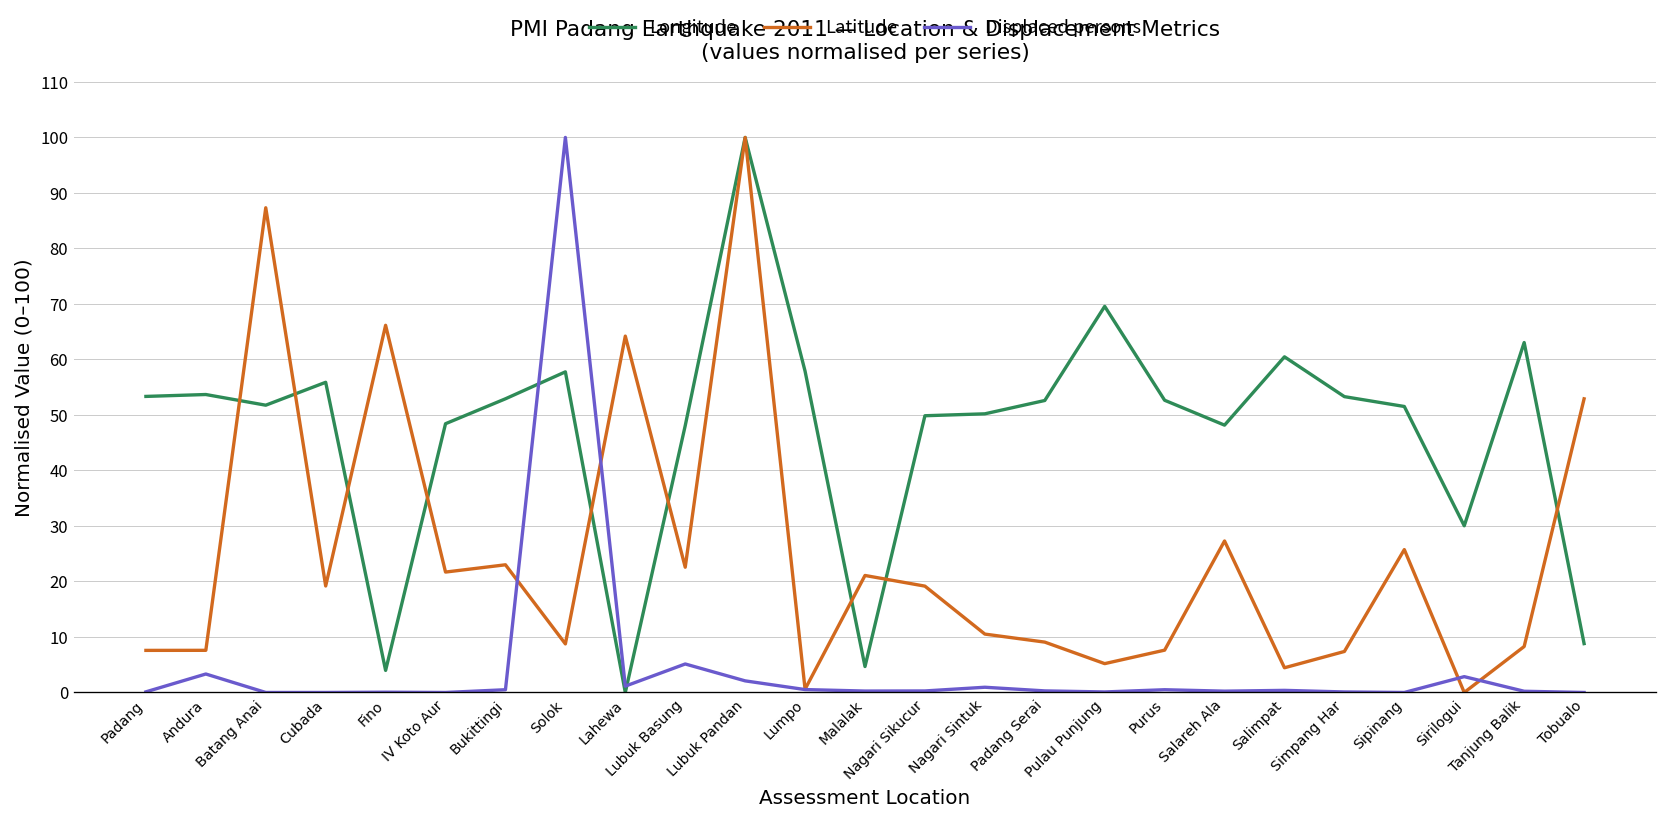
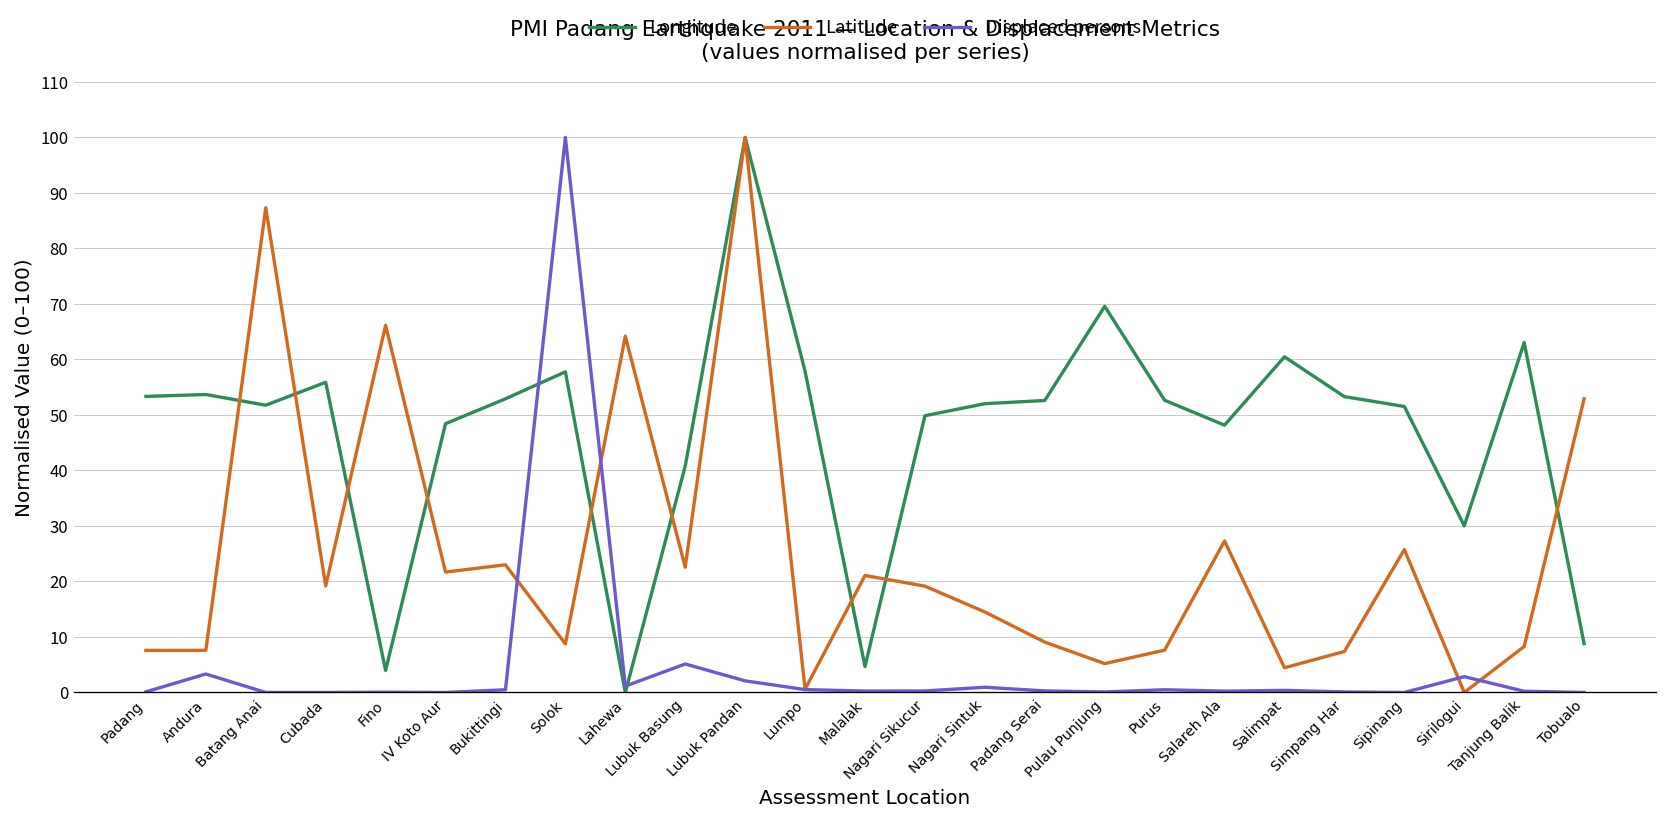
Longitude, Lubuk Basung: 48 -> 41
Longitude, Nagari Sintuk: 50 -> 52
Latitude, Nagari Sintuk: 11 -> 15
